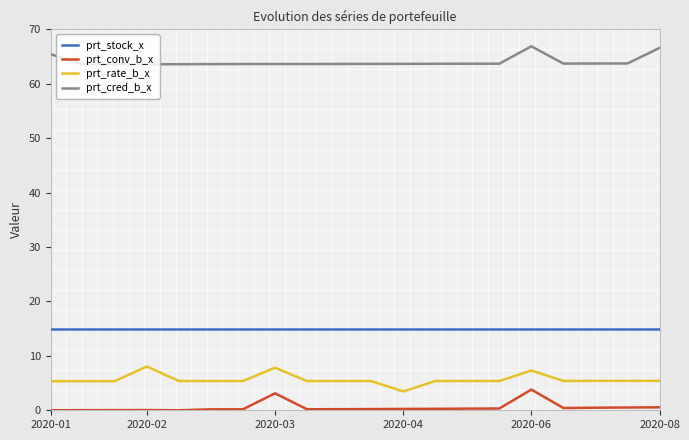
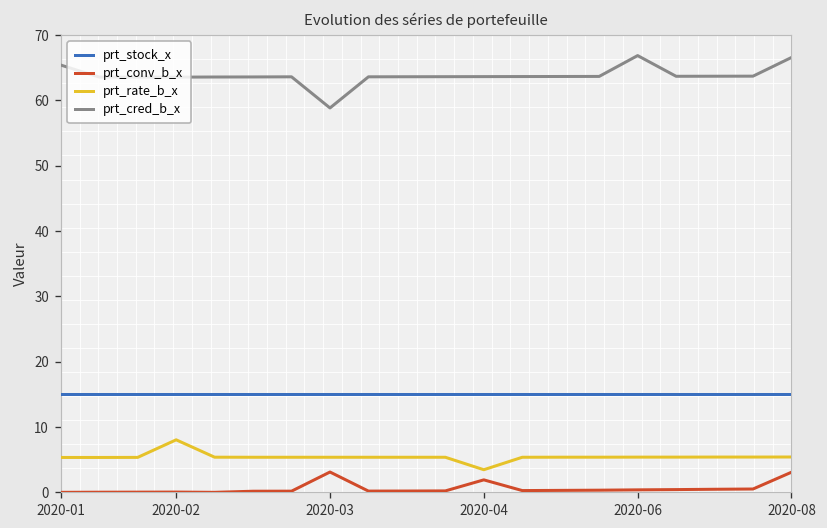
prt_rate_b_x, 2020-03: 8 -> 5
prt_cred_b_x, 2020-03: 64 -> 59
prt_conv_b_x, 2020-04: 0 -> 2
prt_conv_b_x, 2020-06: 4 -> 0
prt_rate_b_x, 2020-06: 7 -> 5
prt_conv_b_x, 2020-08: 1 -> 3
